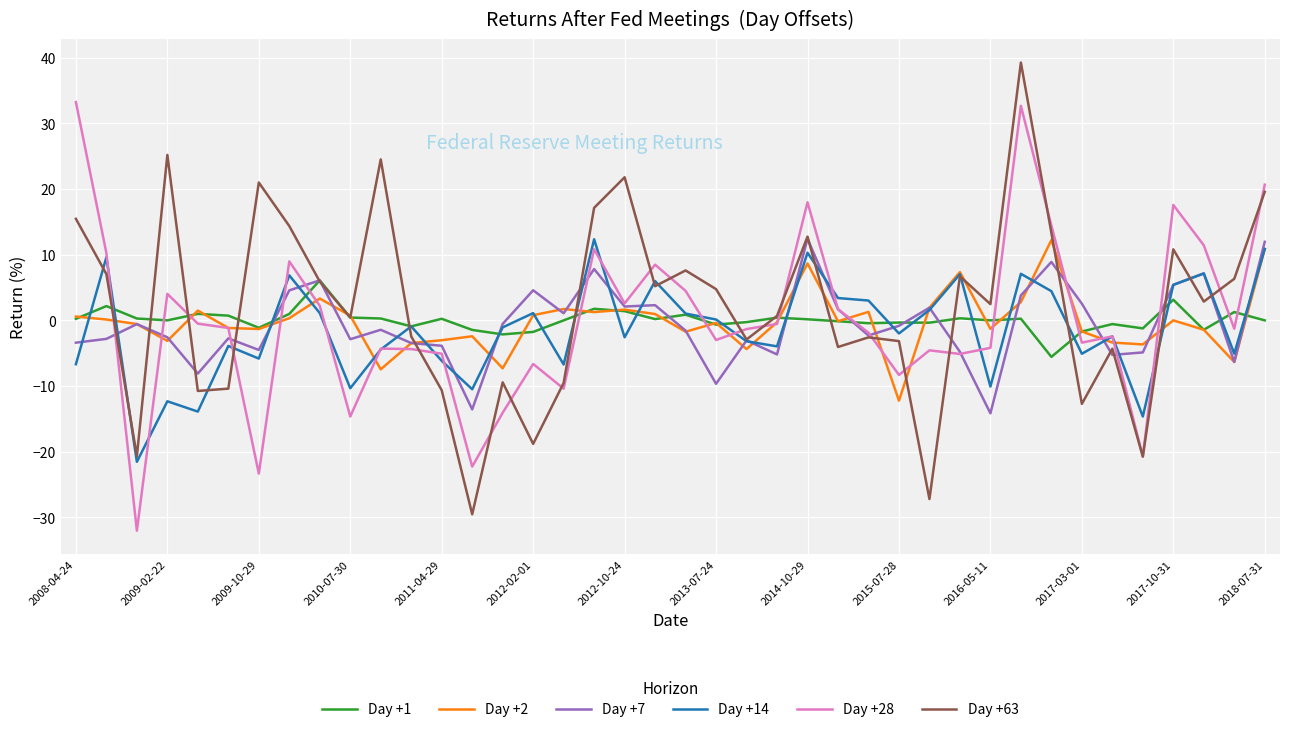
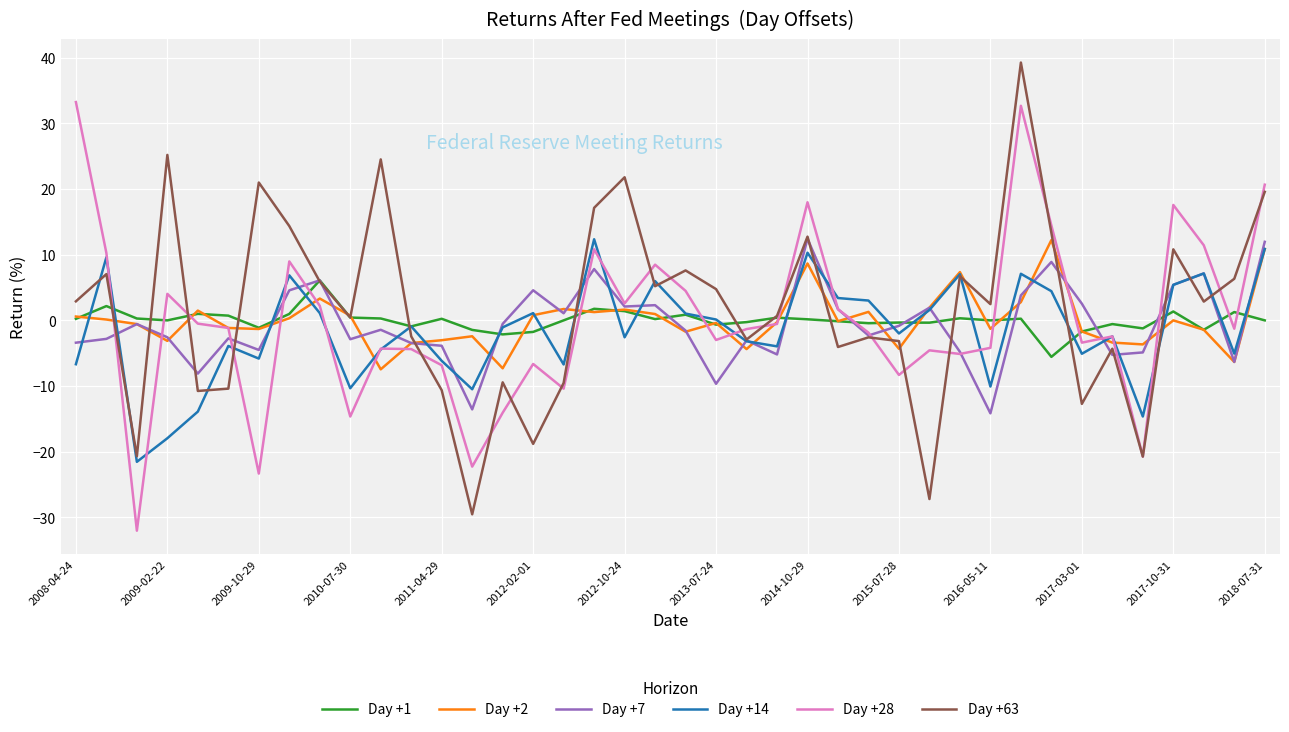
Day +63, 2008-04-24: 15 -> 3
Day +14, 2009-02-22: -12 -> -18
Day +28, 2011-04-29: -5 -> -7
Day +2, 2015-07-28: -12 -> -4
Day +1, 2017-10-31: 3 -> 1
